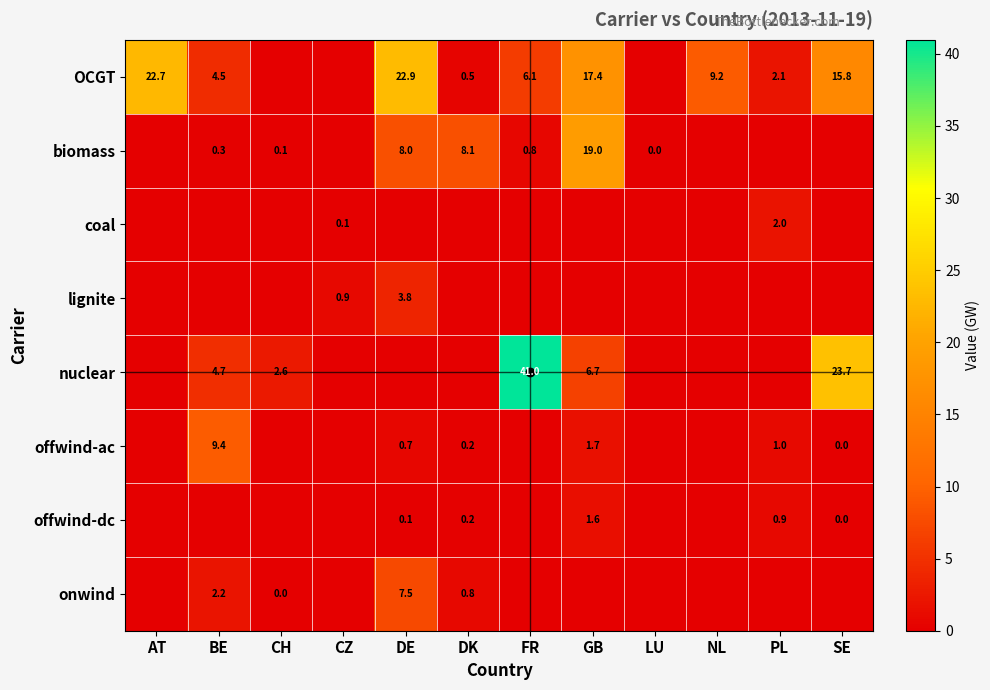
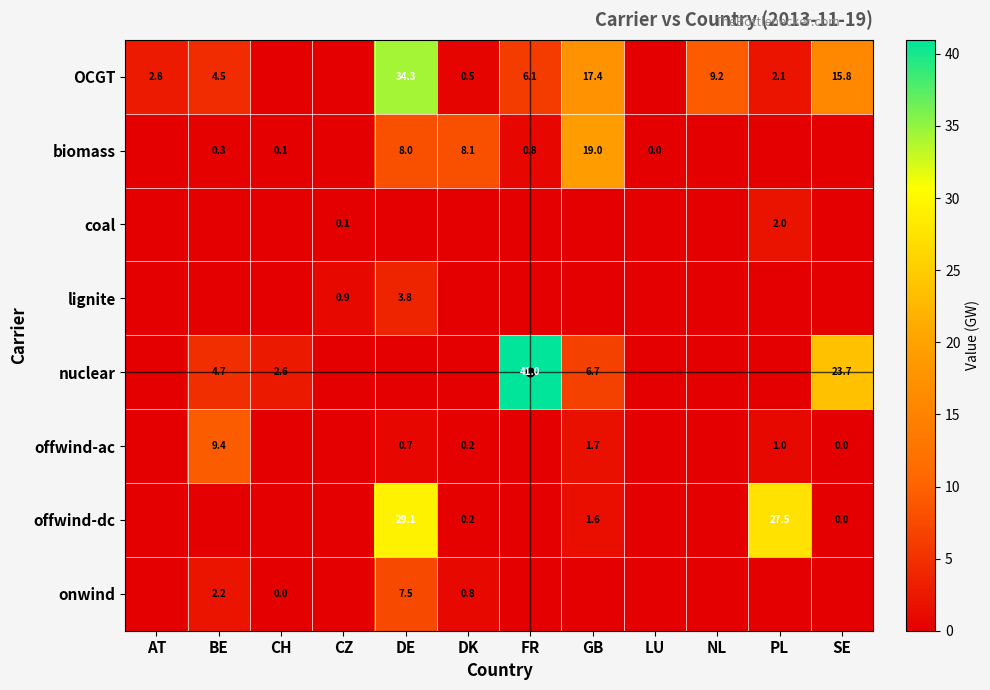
OCGT, AT: 22.7 -> 2.8
OCGT, DE: 22.9 -> 34.3
offwind-dc, DE: 0.1 -> 29.1
offwind-dc, PL: 0.9 -> 27.5
